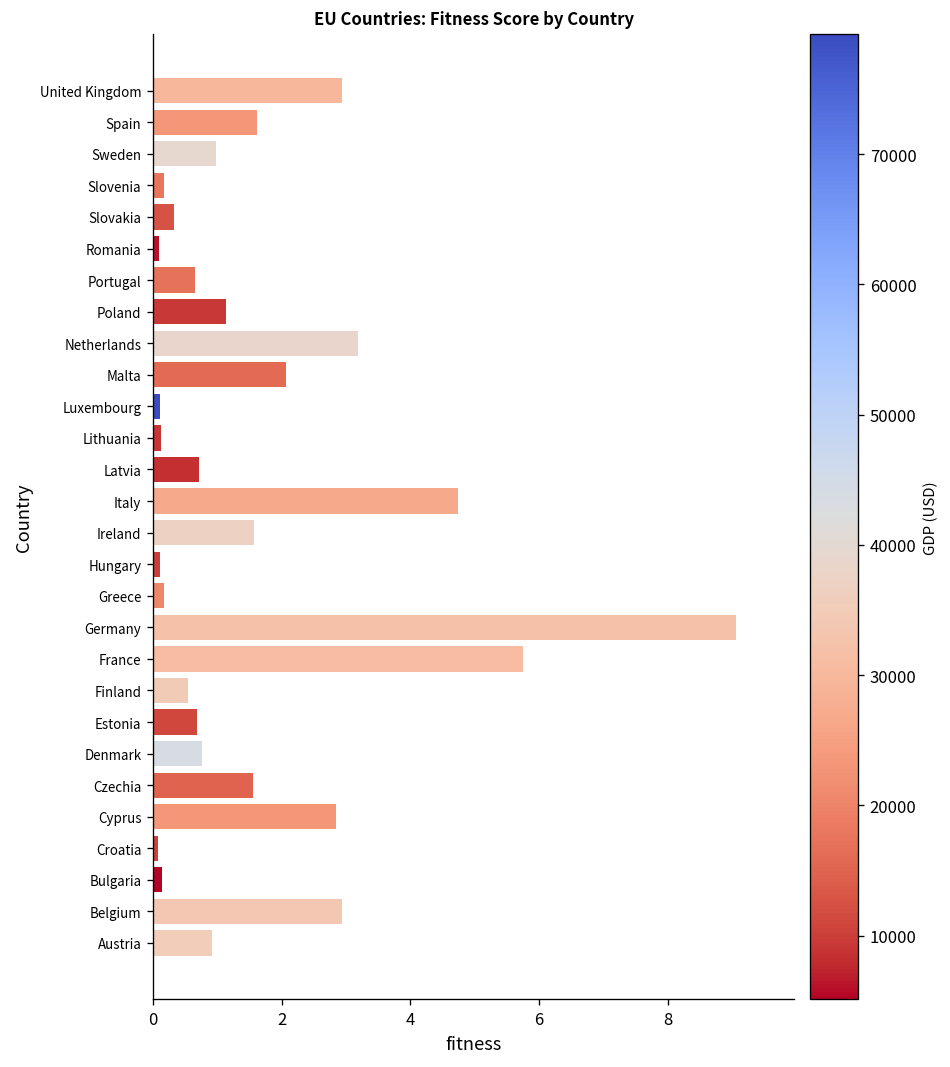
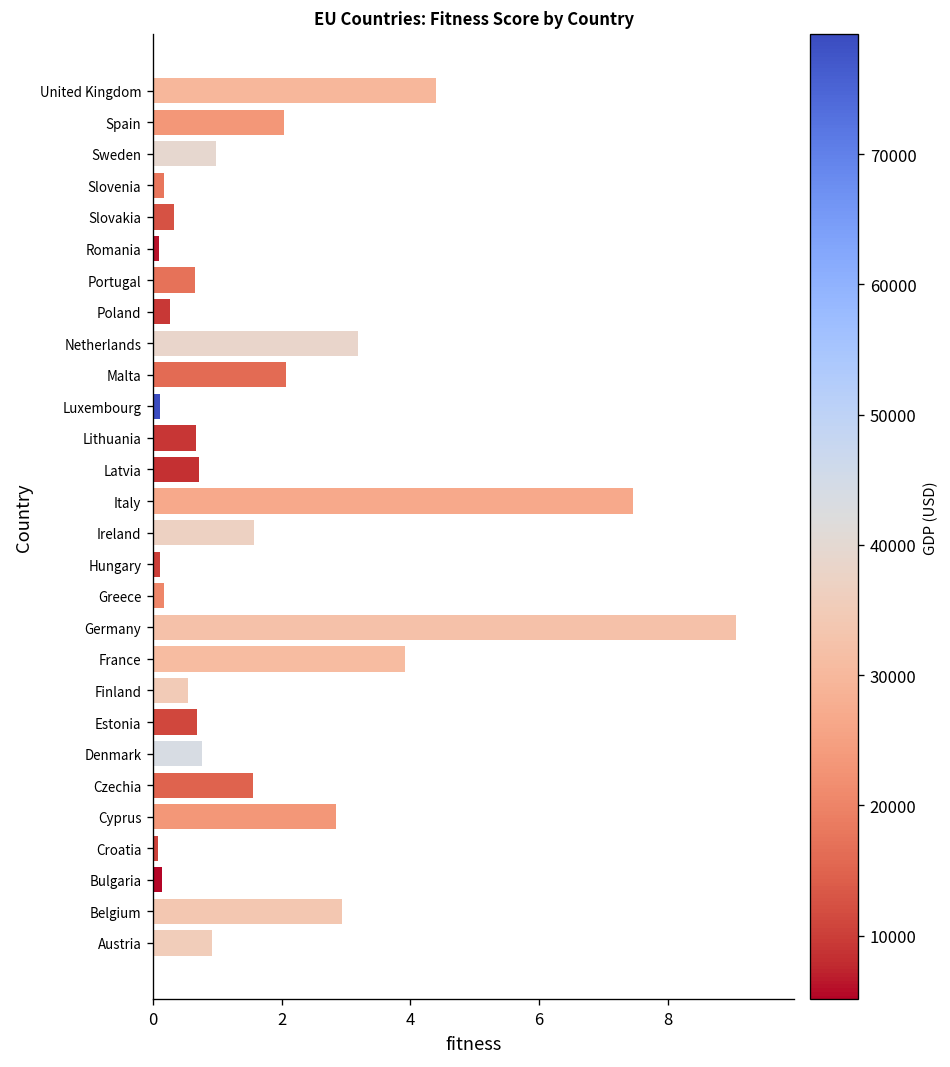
United Kingdom: 2.9 -> 4.4
Spain: 1.6 -> 2.0
Poland: 1.1 -> 0.3
Lithuania: 0.1 -> 0.7
Italy: 4.7 -> 7.5
France: 5.8 -> 3.9
